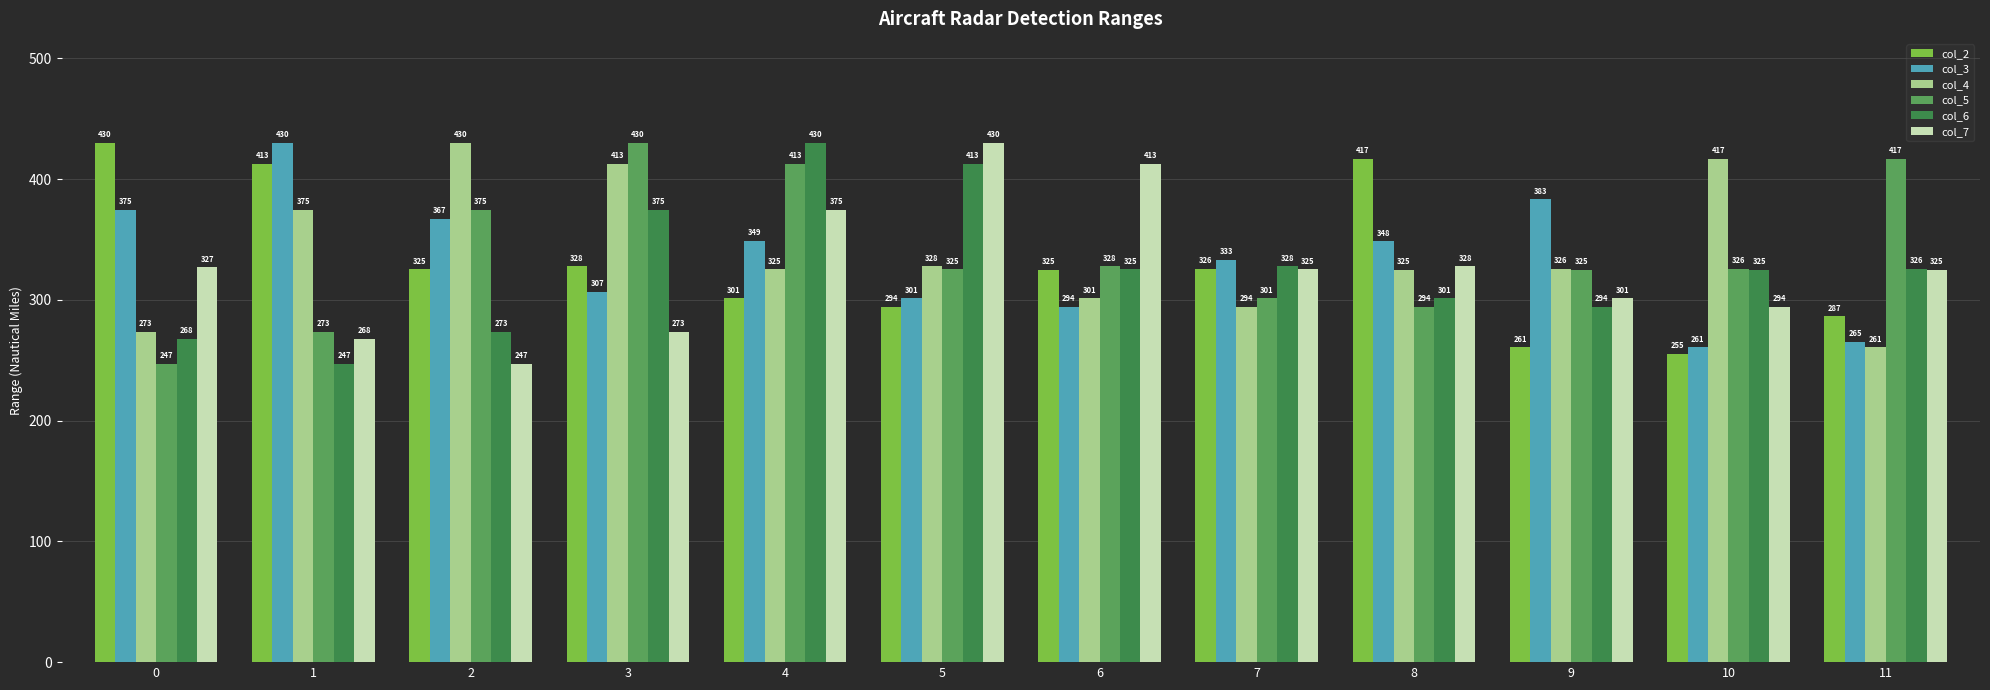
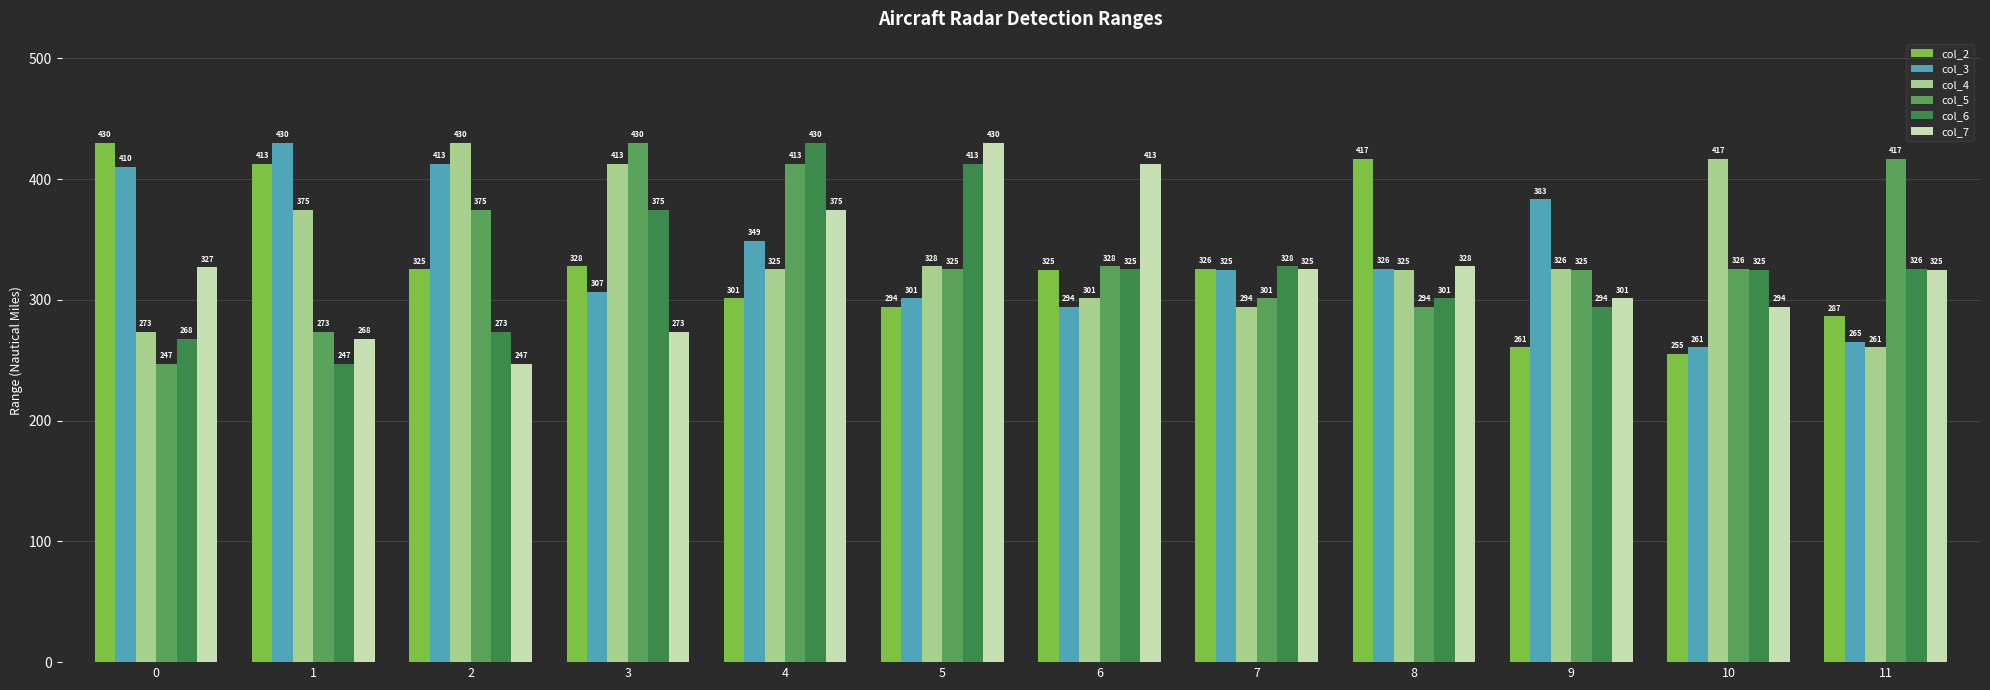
col_3, 0: 375 -> 410
col_3, 2: 367 -> 413
col_3, 7: 333 -> 325
col_3, 8: 348 -> 326
